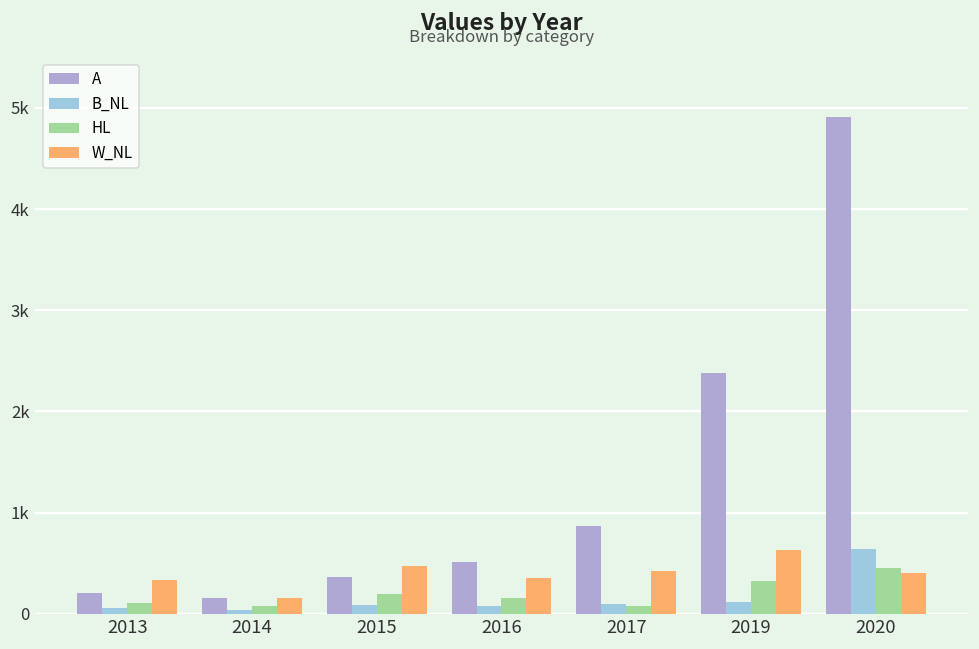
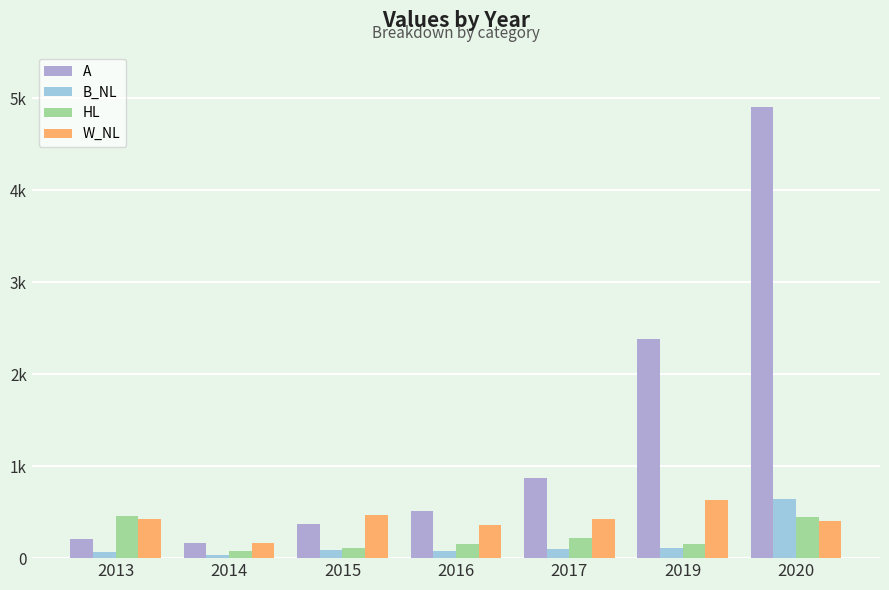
HL, 2013: 100 -> 500
W_NL, 2013: 300 -> 400
HL, 2015: 200 -> 100
HL, 2017: 100 -> 200
HL, 2019: 300 -> 200
